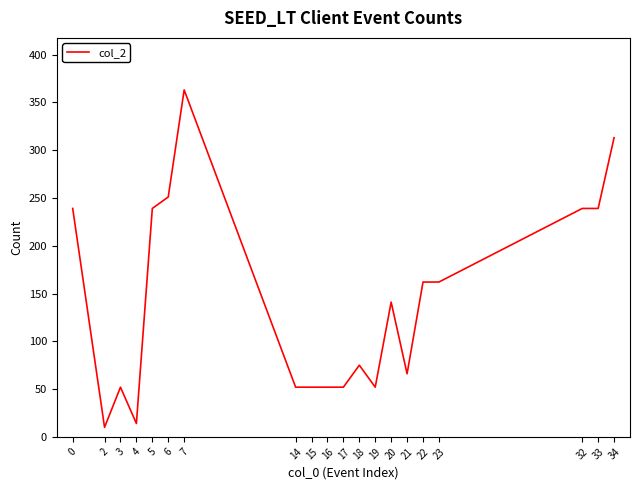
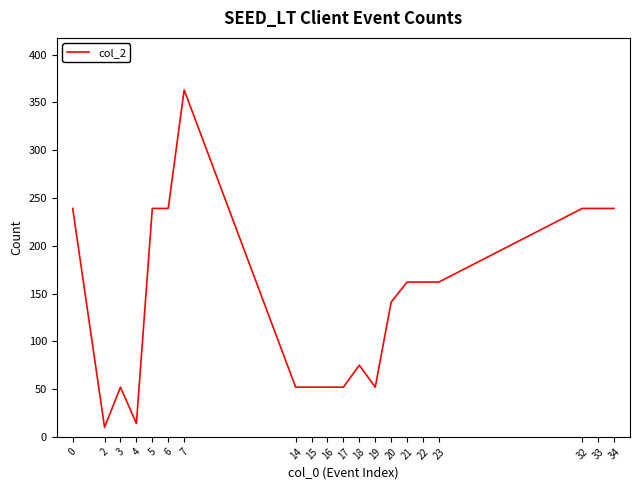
6: 250 -> 240
21: 70 -> 160
34: 310 -> 240
